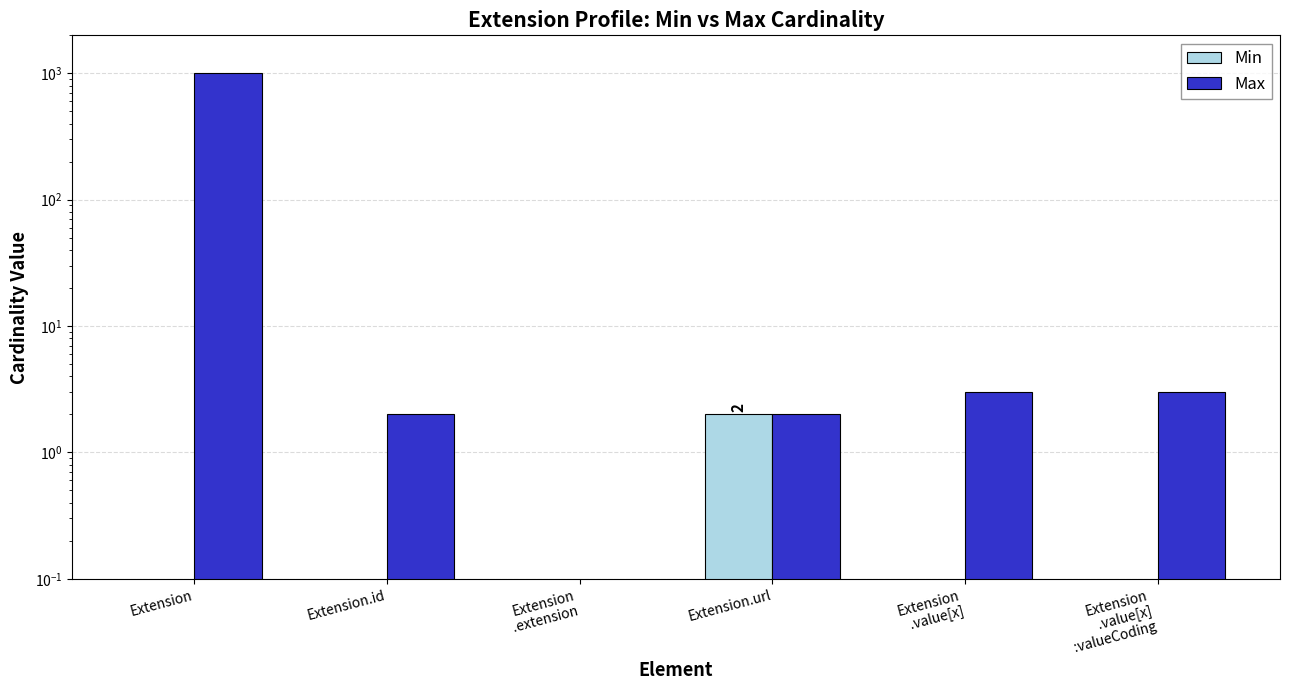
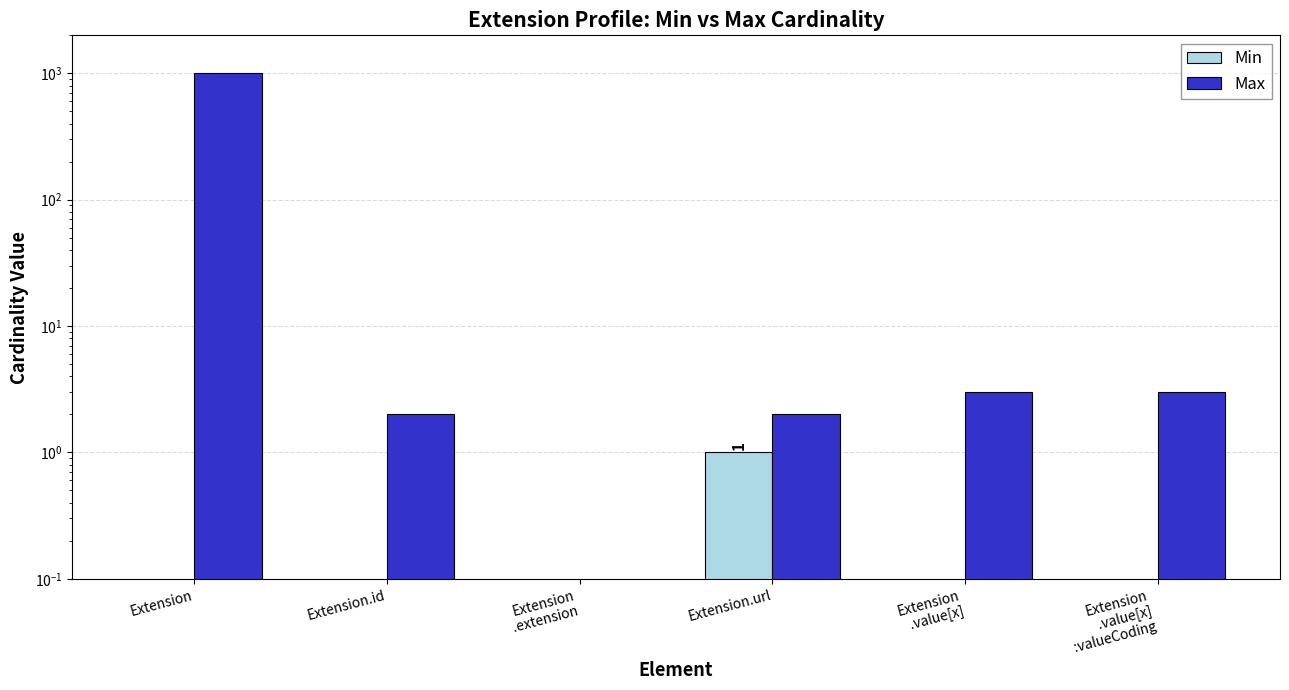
Min, Extension.url: 2 -> 1
